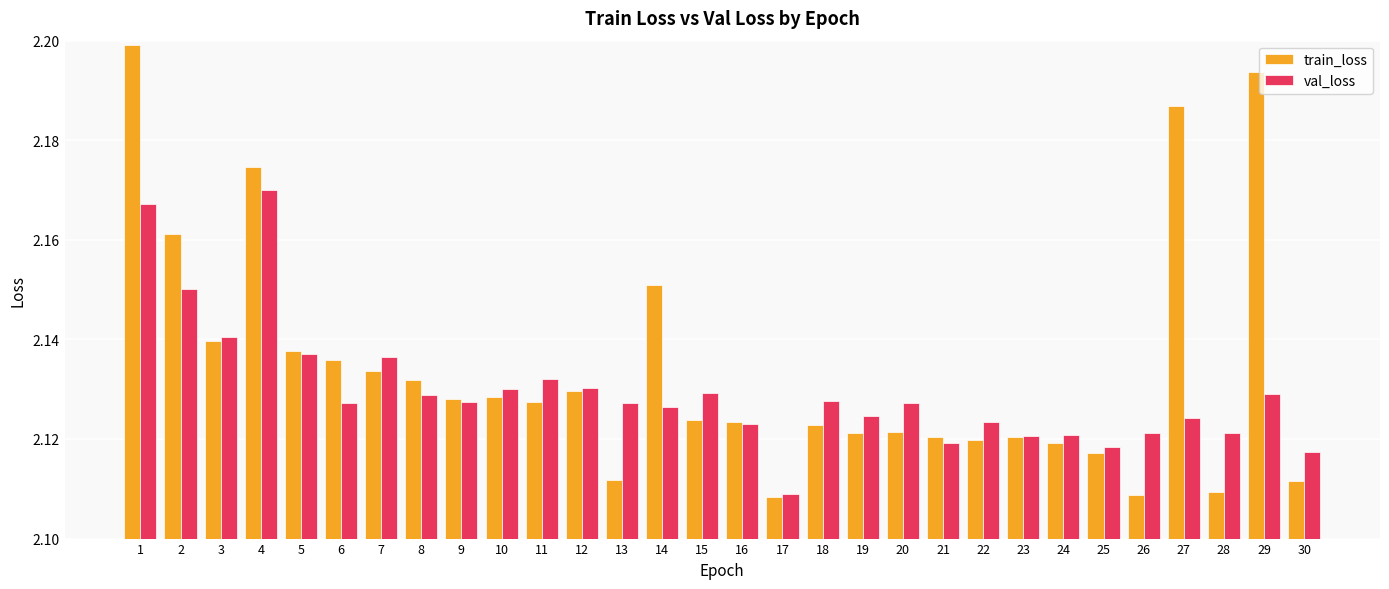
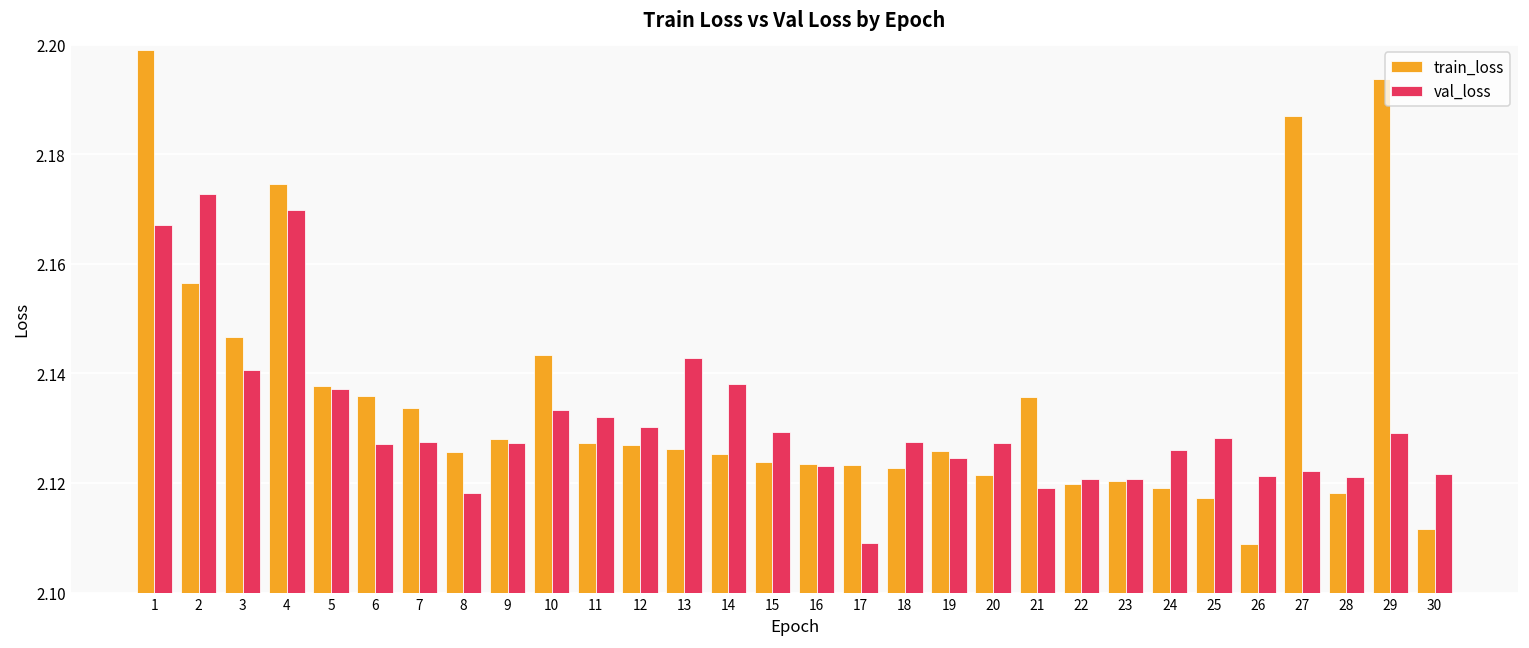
train_loss, 2: 2.161 -> 2.157
val_loss, 2: 2.150 -> 2.173
train_loss, 3: 2.140 -> 2.147
val_loss, 7: 2.136 -> 2.127
train_loss, 8: 2.132 -> 2.126
val_loss, 8: 2.129 -> 2.118
train_loss, 10: 2.128 -> 2.143
val_loss, 10: 2.130 -> 2.133
train_loss, 12: 2.130 -> 2.127
train_loss, 13: 2.112 -> 2.126
val_loss, 13: 2.127 -> 2.143
train_loss, 14: 2.151 -> 2.125
val_loss, 14: 2.126 -> 2.138
train_loss, 17: 2.108 -> 2.123
train_loss, 19: 2.121 -> 2.126
train_loss, 21: 2.120 -> 2.136
val_loss, 22: 2.123 -> 2.121
val_loss, 24: 2.121 -> 2.126
val_loss, 25: 2.118 -> 2.128
val_loss, 27: 2.124 -> 2.122
train_loss, 28: 2.109 -> 2.118
val_loss, 30: 2.117 -> 2.122
